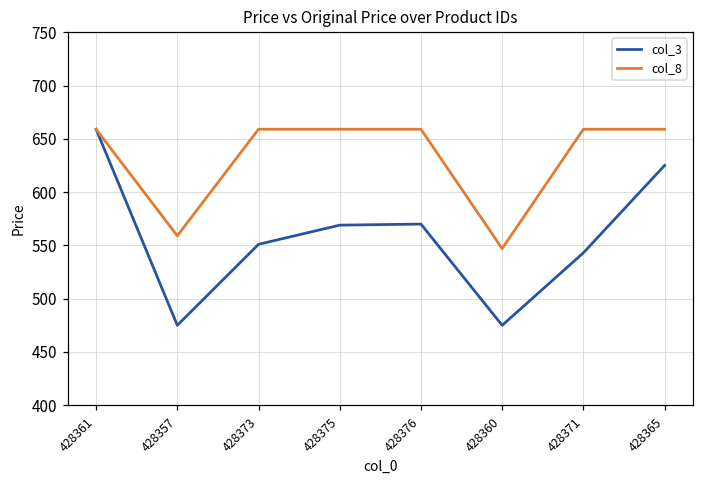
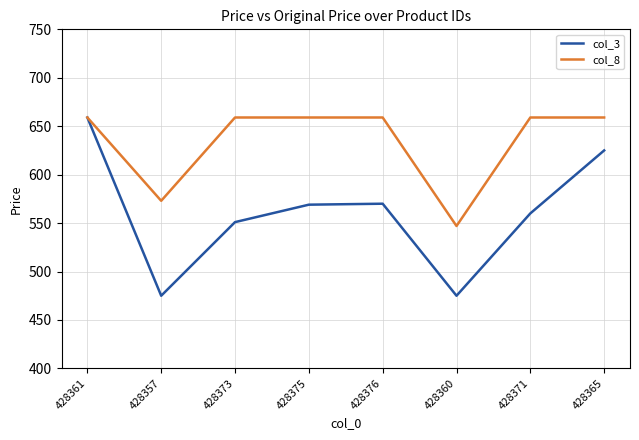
col_8, 428357: 560 -> 570
col_3, 428371: 540 -> 560
